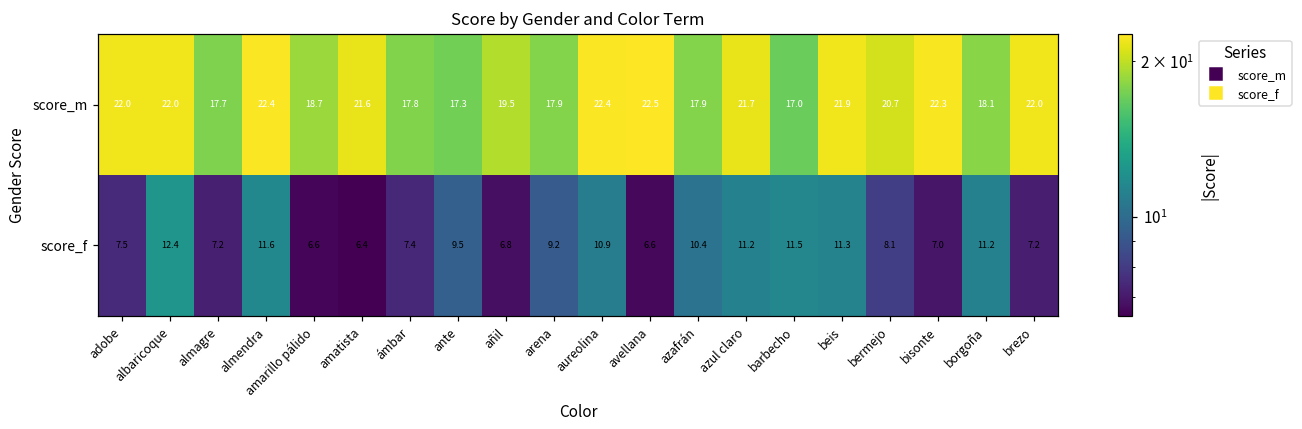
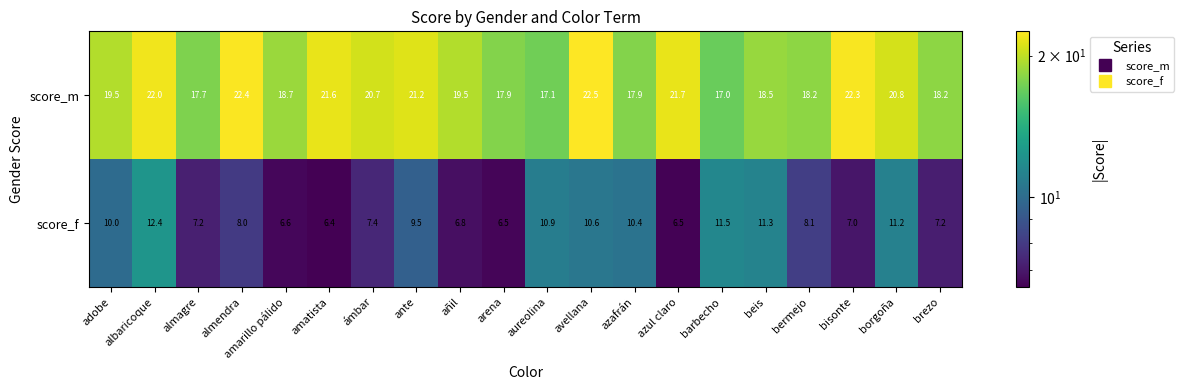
score_m, adobe: 22.0 -> 19.5
score_m, ámbar: 17.8 -> 20.7
score_m, ante: 17.3 -> 21.2
score_m, aureolina: 22.4 -> 17.1
score_m, beis: 21.9 -> 18.5
score_m, bermejo: 20.7 -> 18.2
score_m, borgoña: 18.1 -> 20.8
score_m, brezo: 22.0 -> 18.2
score_f, adobe: 7.5 -> 10.0
score_f, almendra: 11.6 -> 8.0
score_f, arena: 9.2 -> 6.5
score_f, avellana: 6.6 -> 10.6
score_f, azul claro: 11.2 -> 6.5
